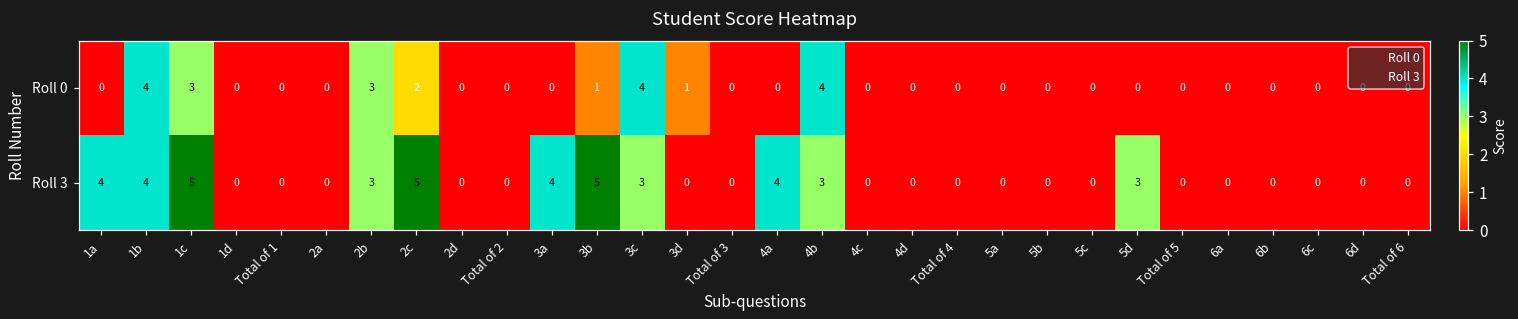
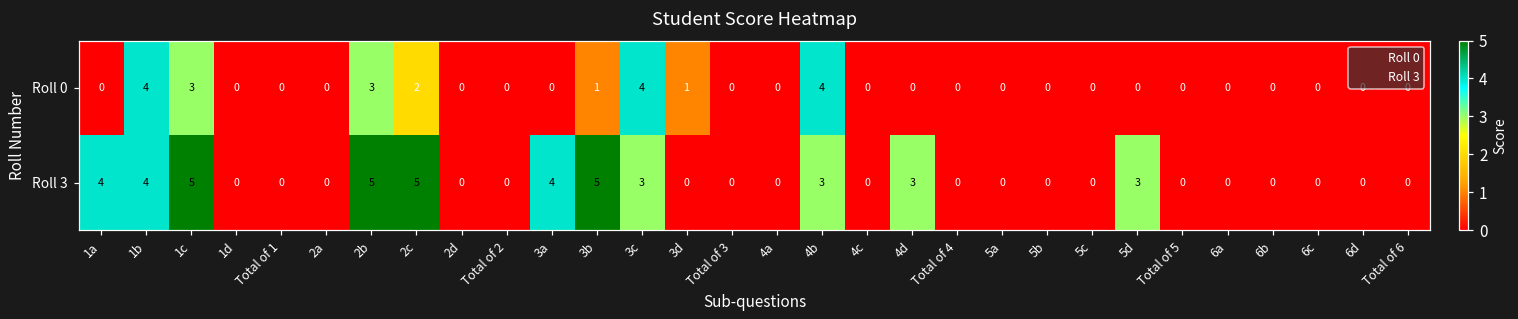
Roll 3, 2b: 3 -> 5
Roll 3, 4a: 4 -> 0
Roll 3, 4d: 0 -> 3
